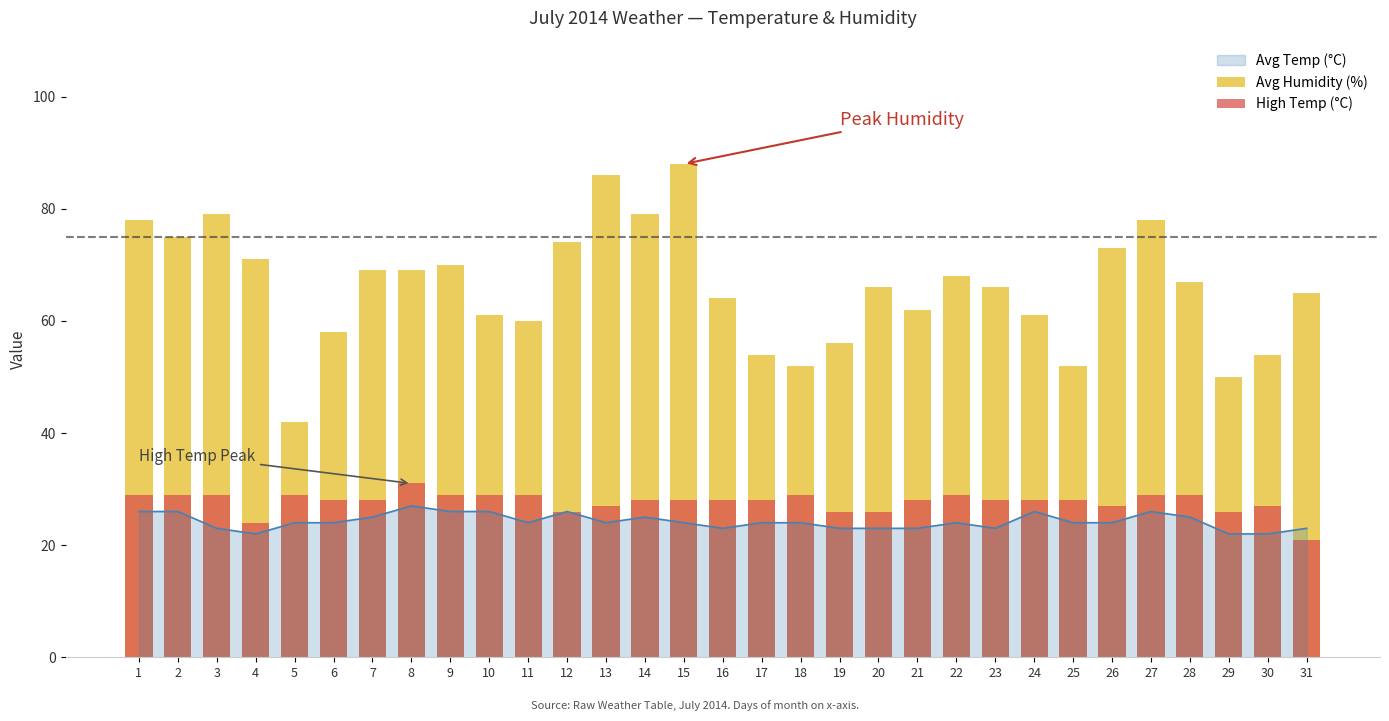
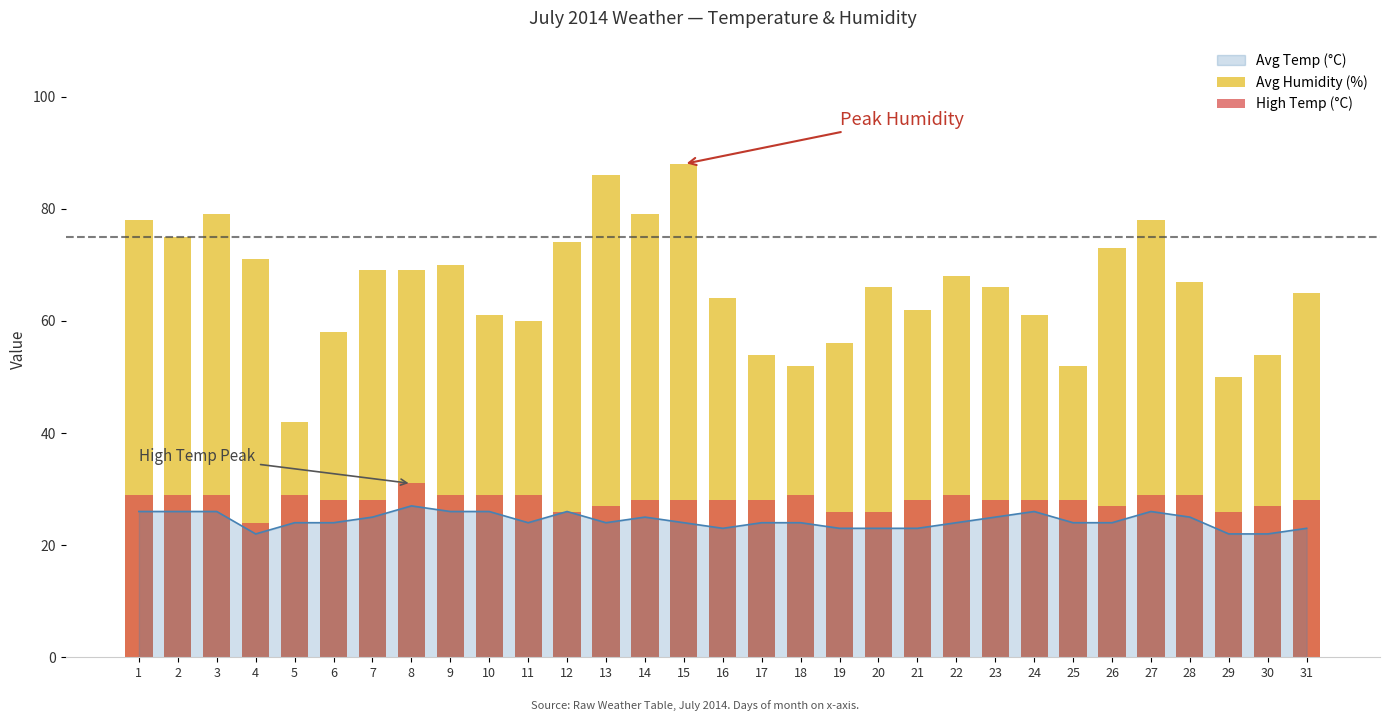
Avg Temp (°C), 3: 23 -> 26
Avg Temp (°C), 23: 23 -> 25
High Temp (°C), 31: 21 -> 28
